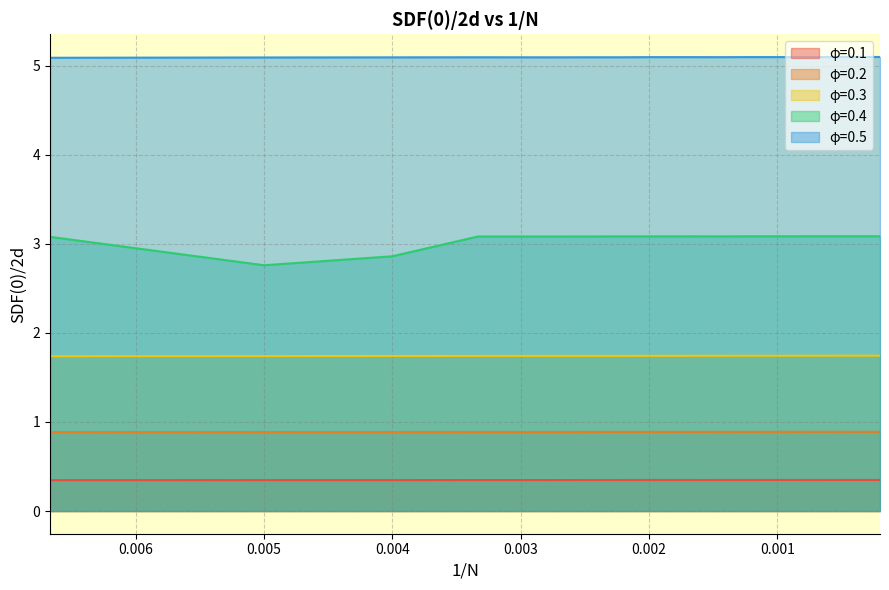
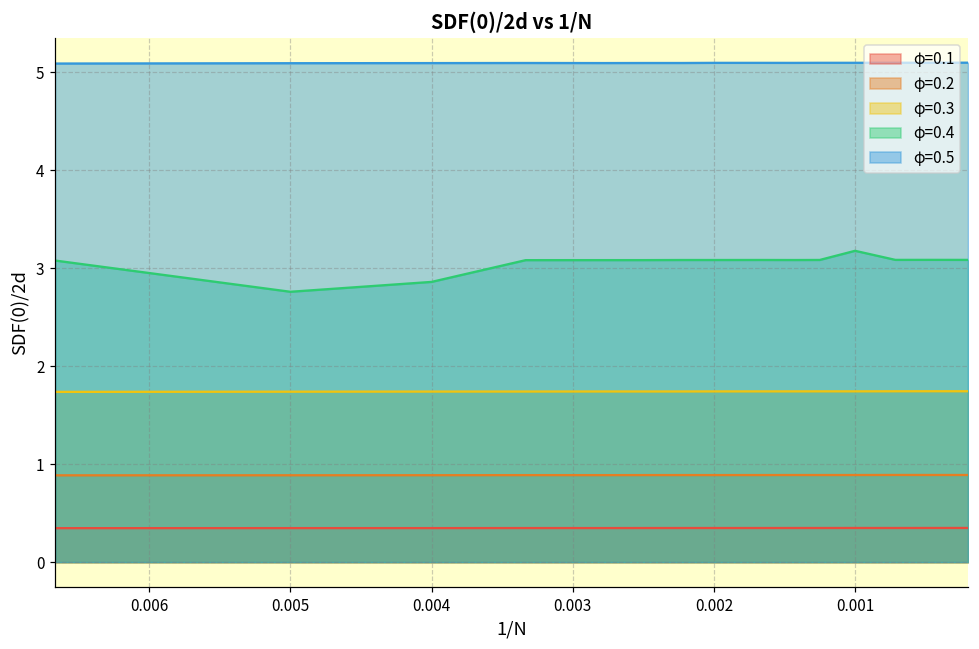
φ=0.4, 0.001: 3.1 -> 3.2
